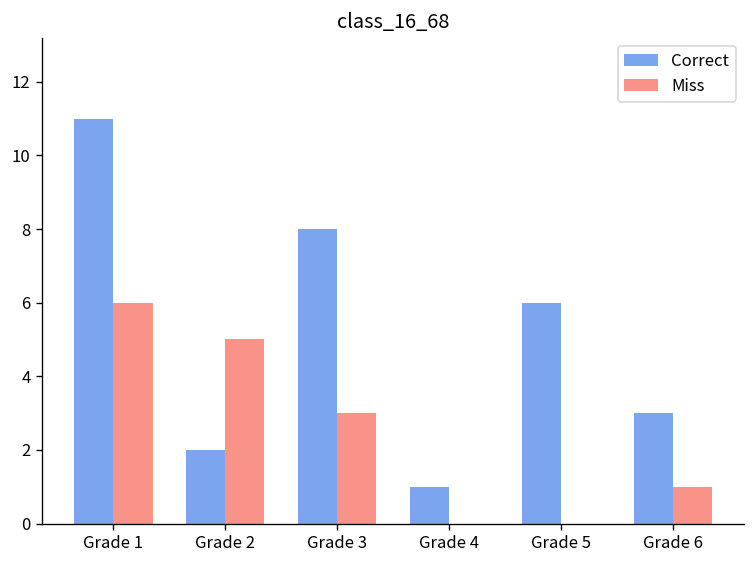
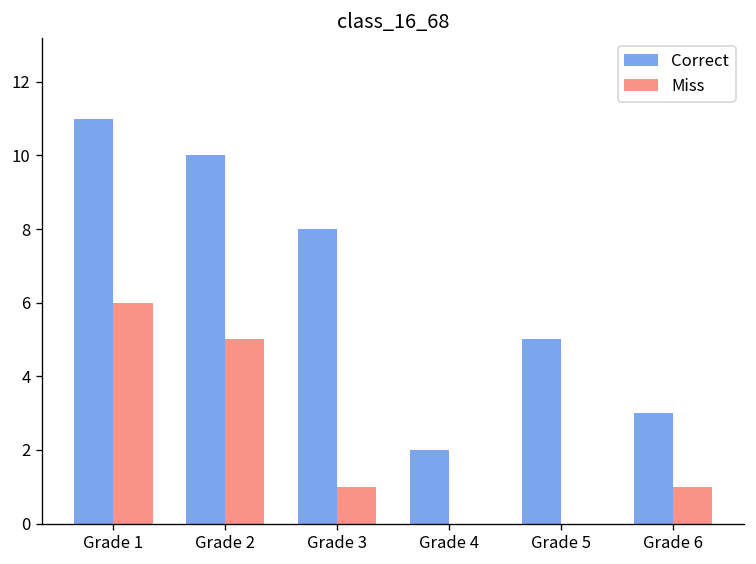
Correct, Grade 2: 2 -> 10
Miss, Grade 3: 3 -> 1
Correct, Grade 4: 1 -> 2
Correct, Grade 5: 6 -> 5
